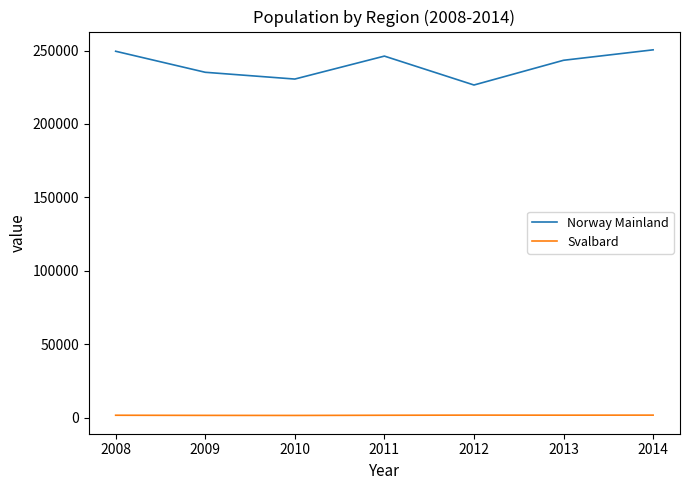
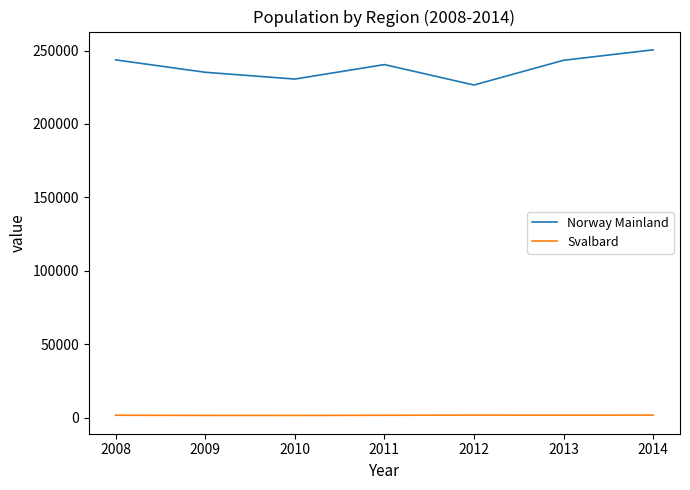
Norway Mainland, 2008: 250000 -> 244000
Norway Mainland, 2011: 246000 -> 240000
